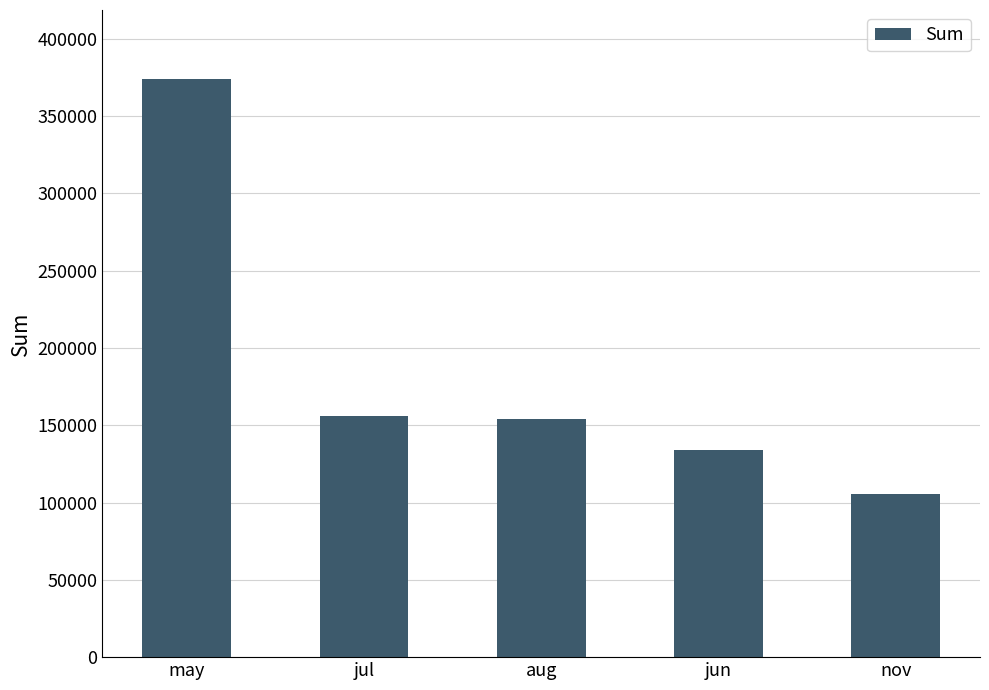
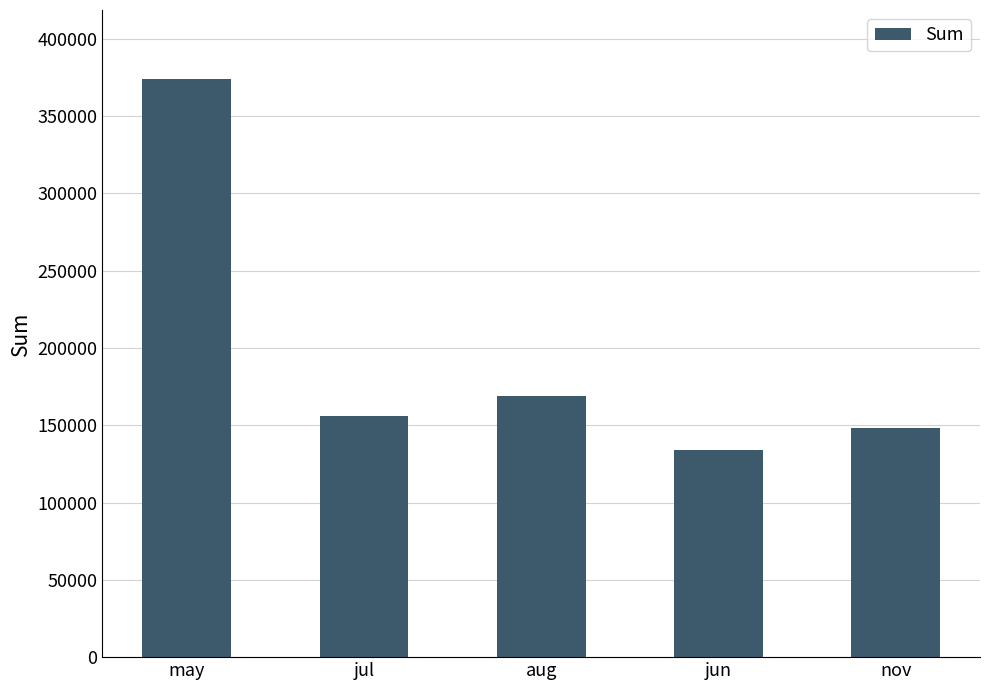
aug: 154000 -> 169000
nov: 106000 -> 148000
